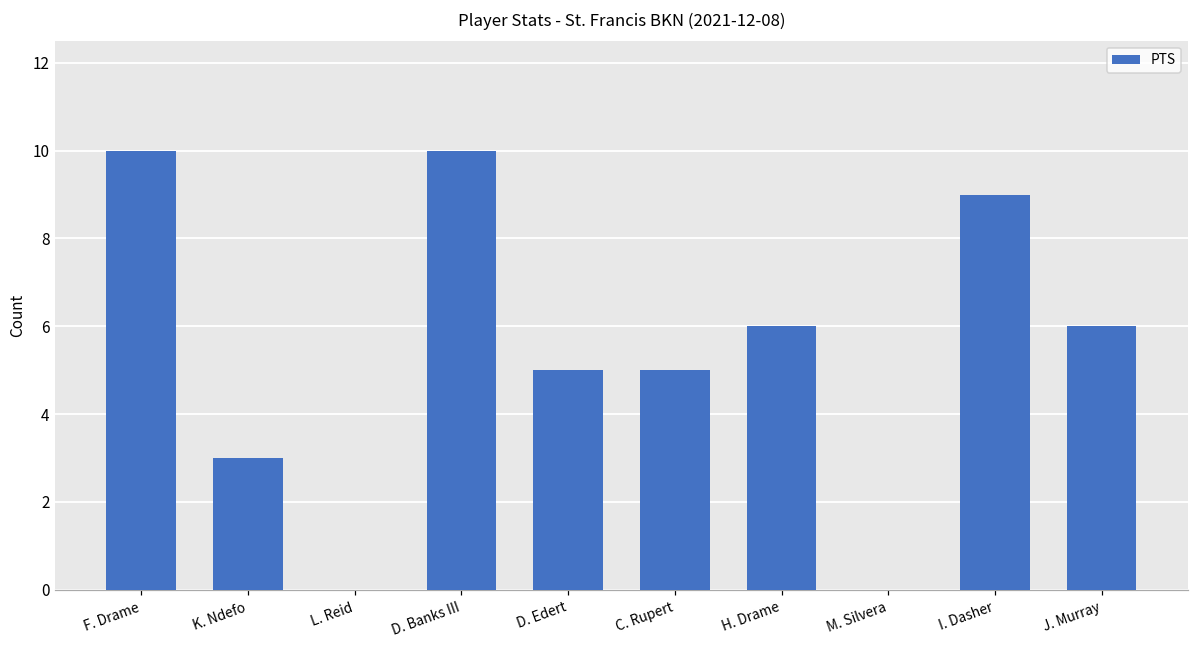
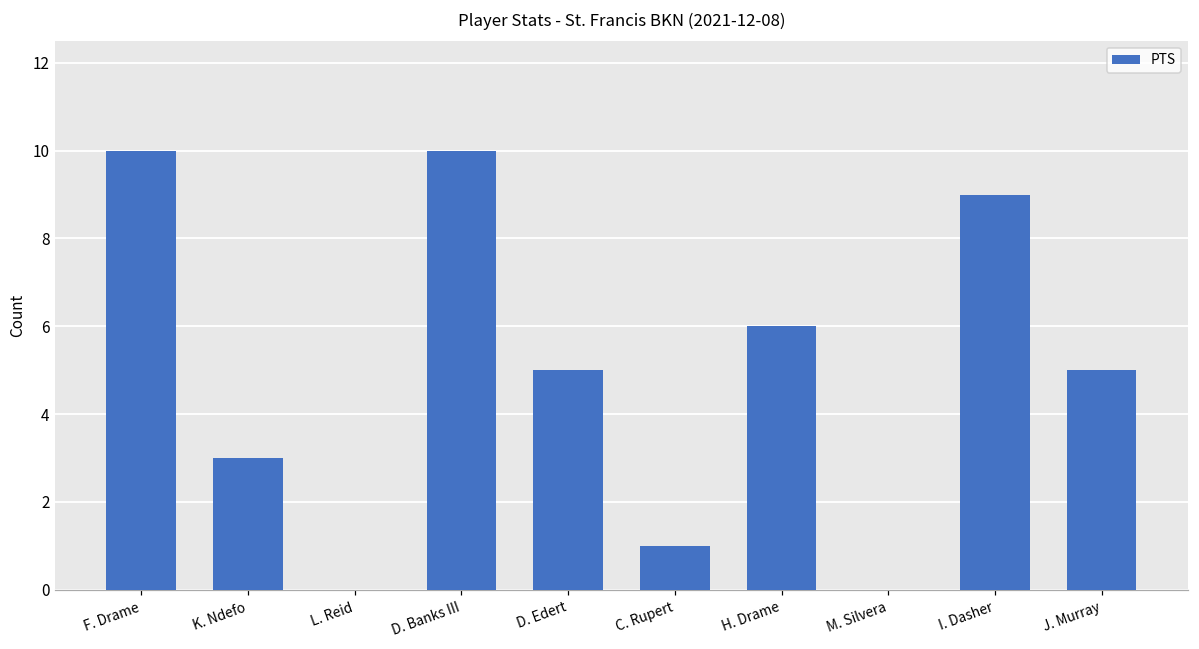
C. Rupert: 5 -> 1
J. Murray: 6 -> 5
